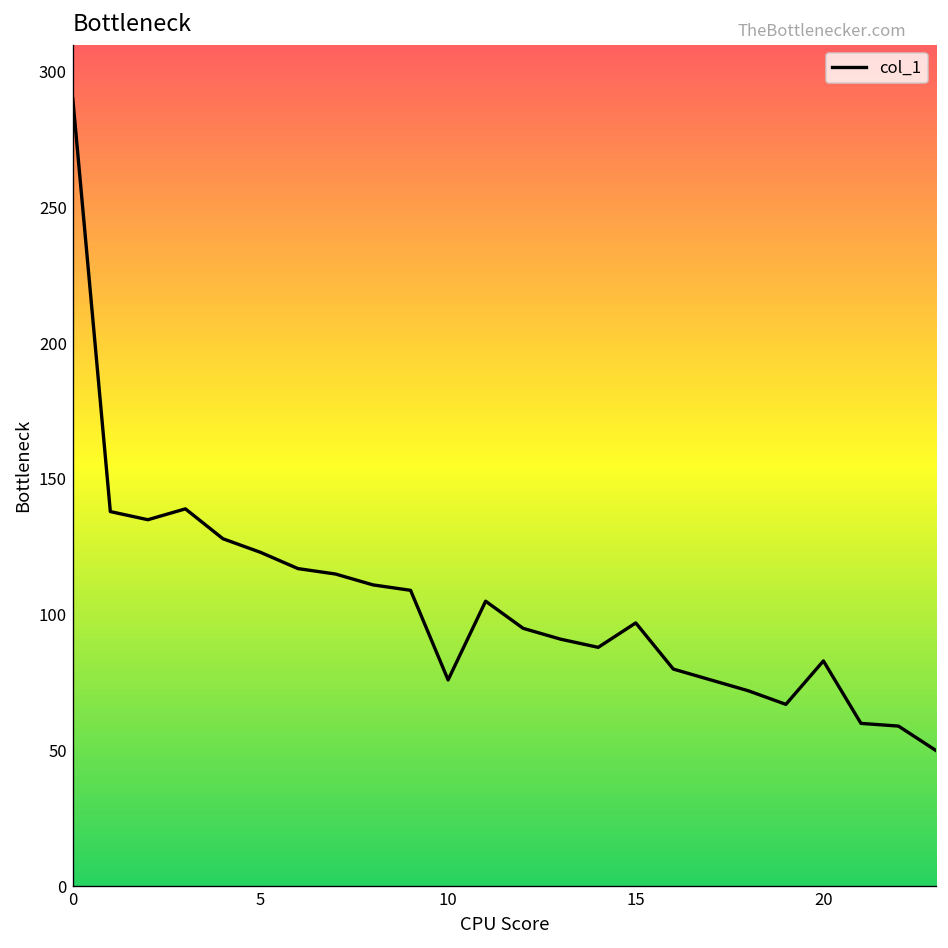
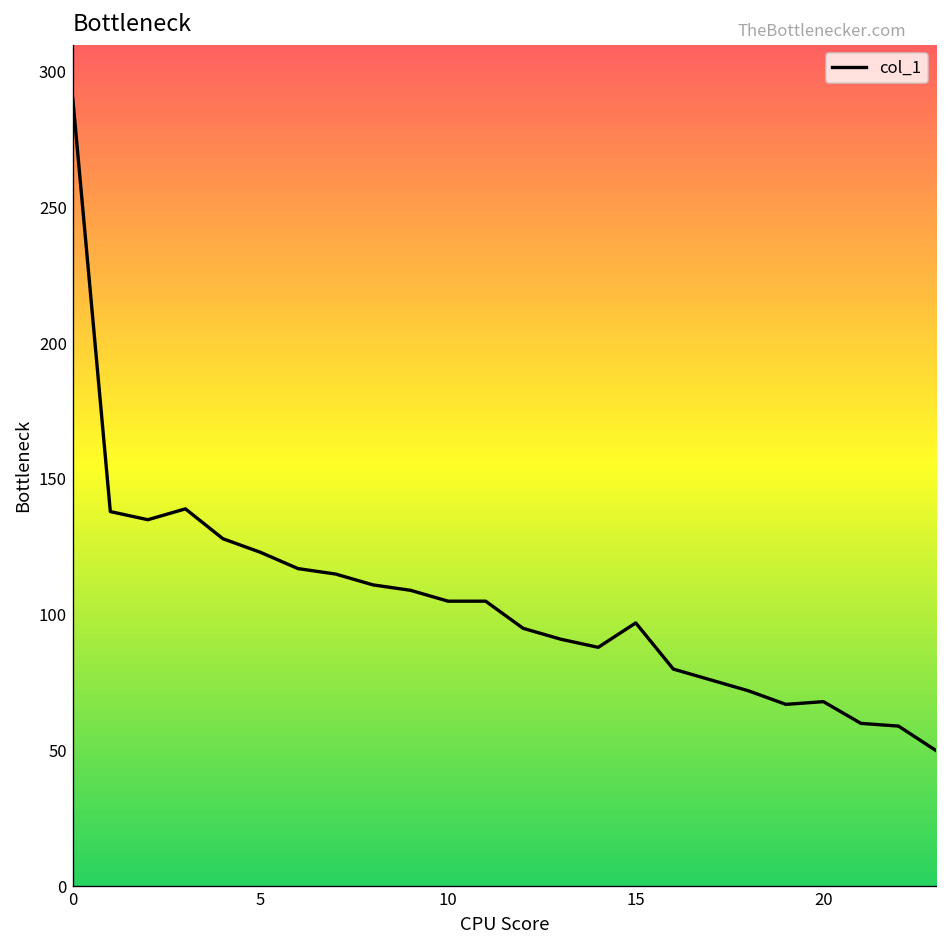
10: 76 -> 105
20: 83 -> 68
